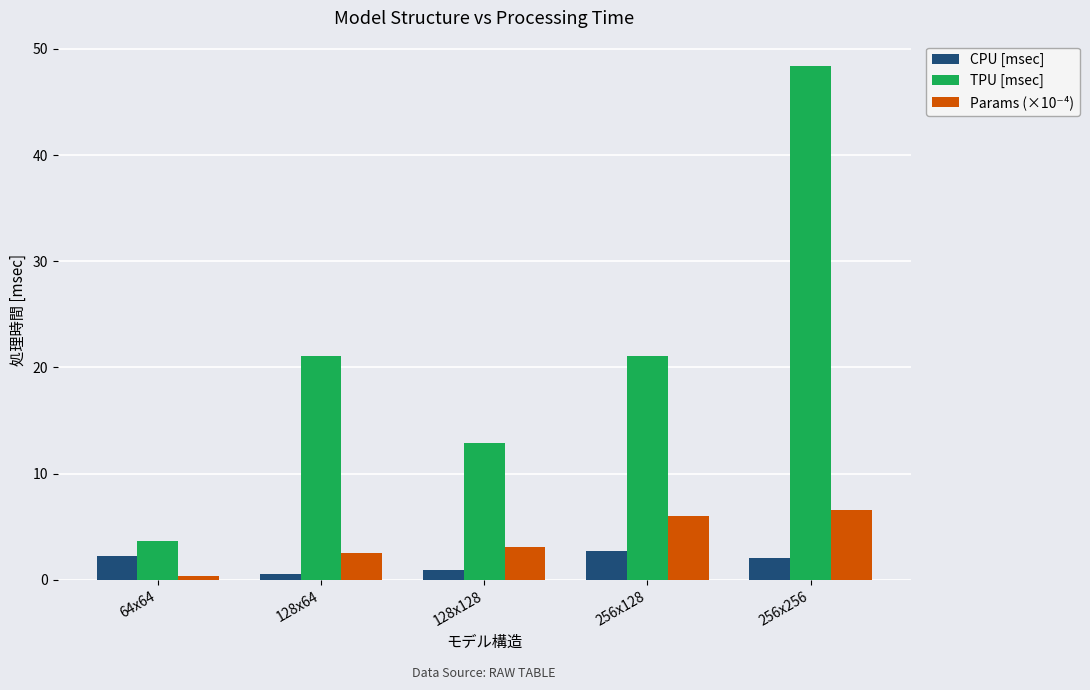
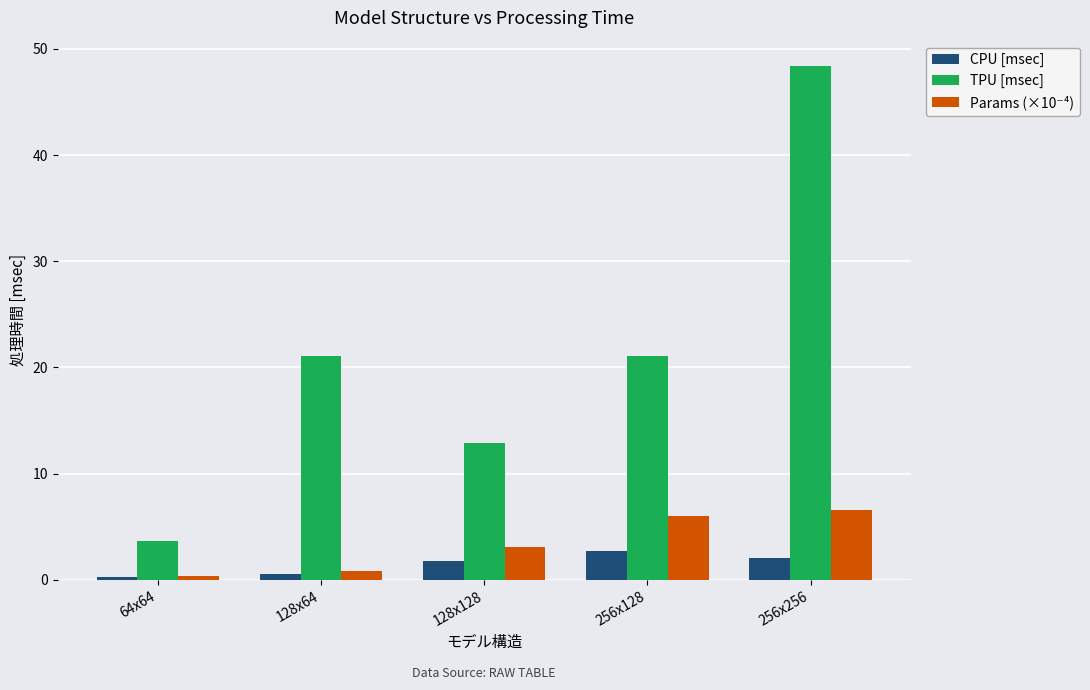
CPU [msec], 64x64: 2.2 -> 0.3
Params (×10⁻⁴), 128x64: 2.6 -> 0.8
CPU [msec], 128x128: 0.9 -> 1.7
